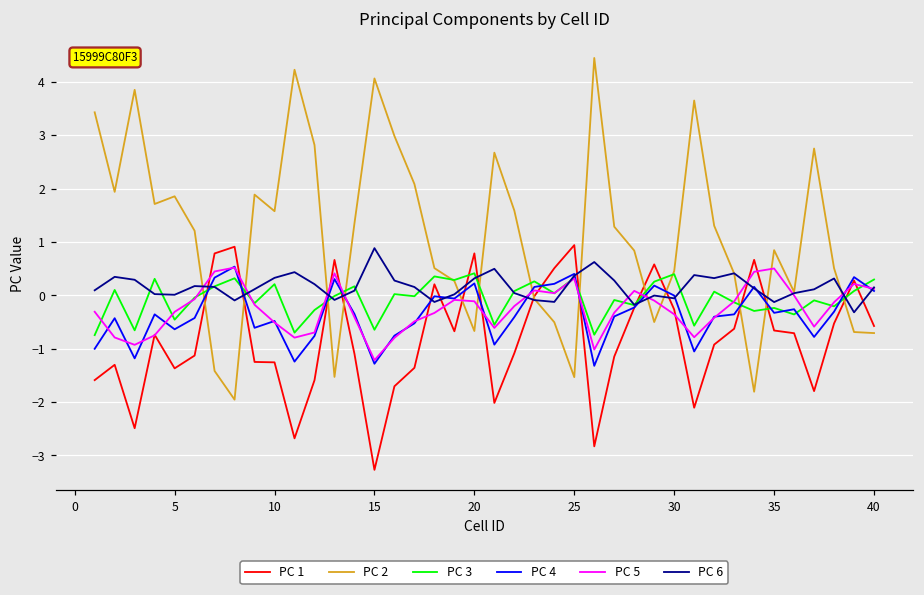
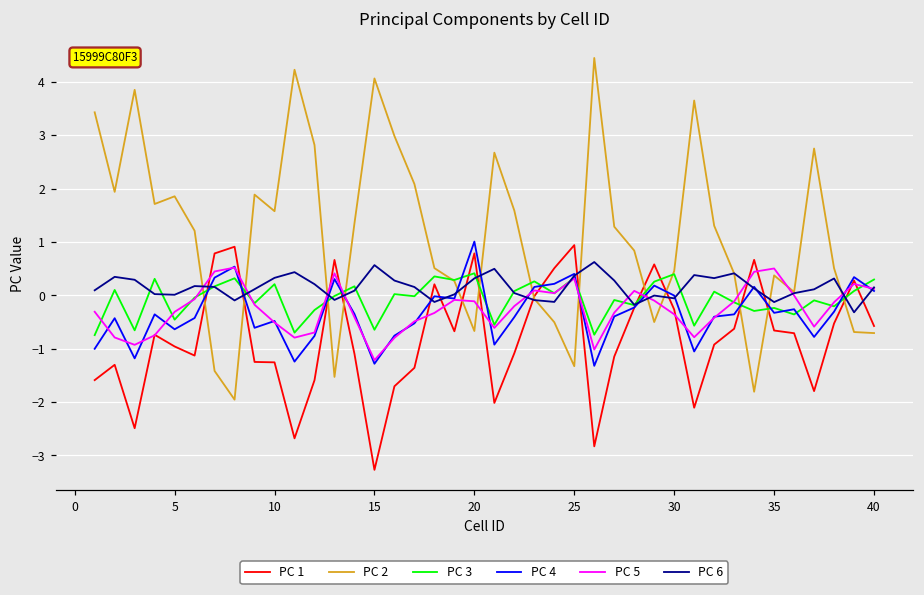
PC 1, 5: -1.4 -> -1.0
PC 6, 15: 0.9 -> 0.6
PC 4, 20: 0.2 -> 1.0
PC 2, 25: -1.5 -> -1.3
PC 2, 35: 0.8 -> 0.4
